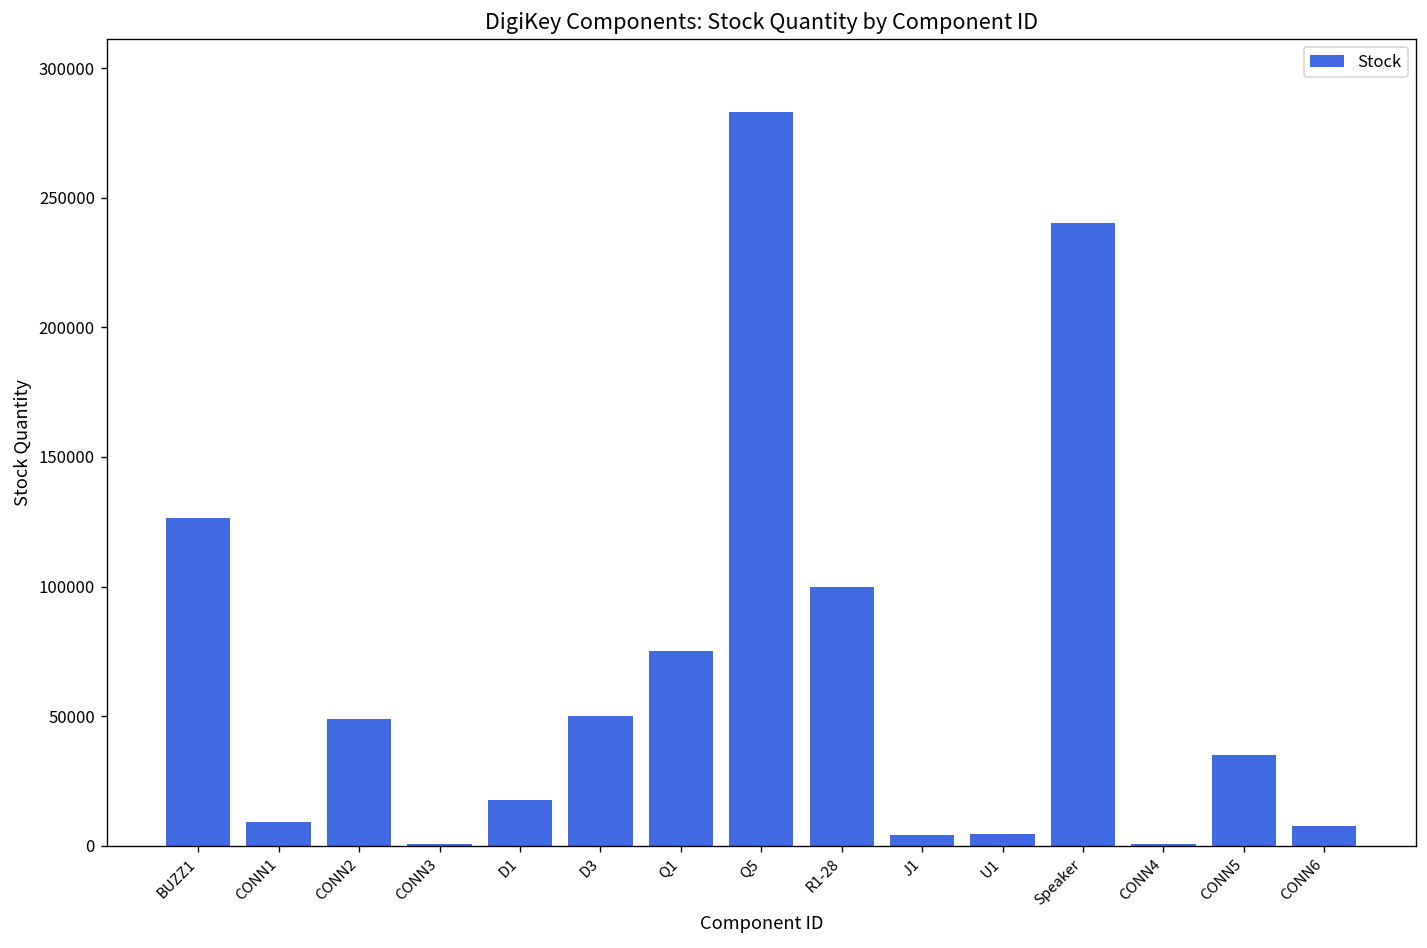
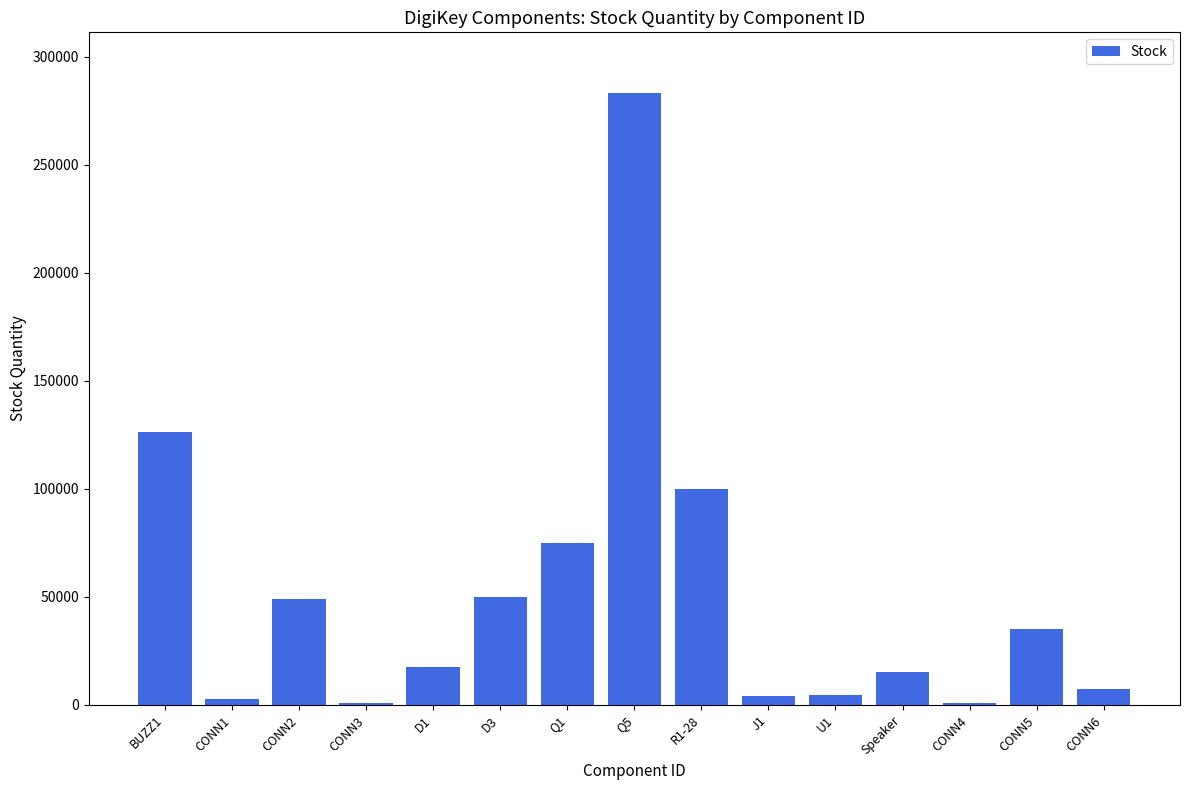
CONN1: 9000 -> 3000
Speaker: 240000 -> 15000
